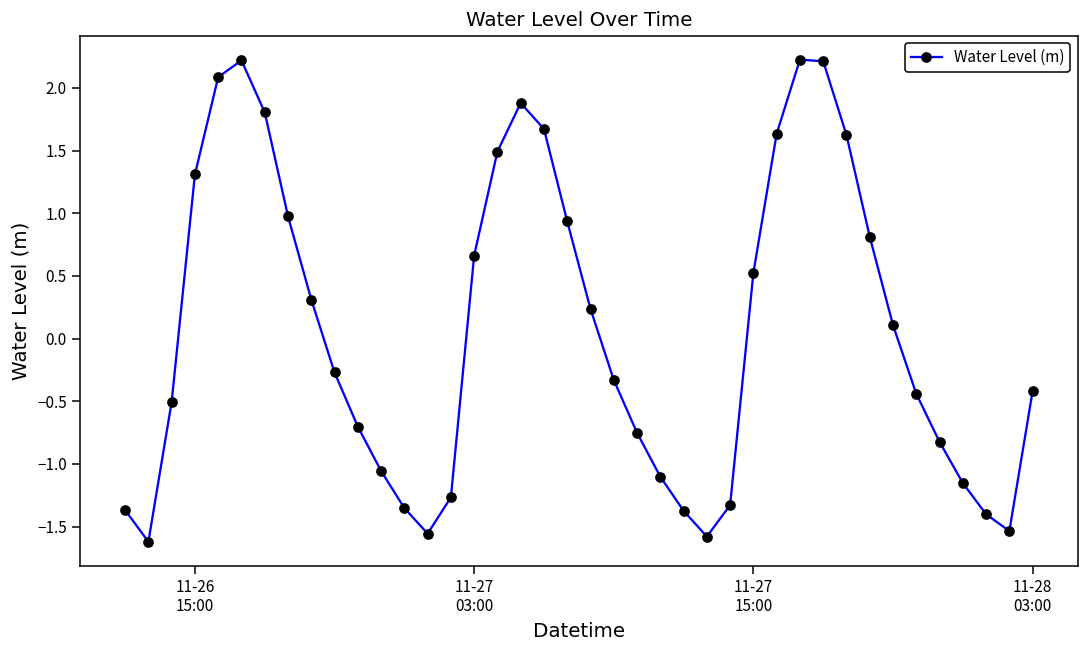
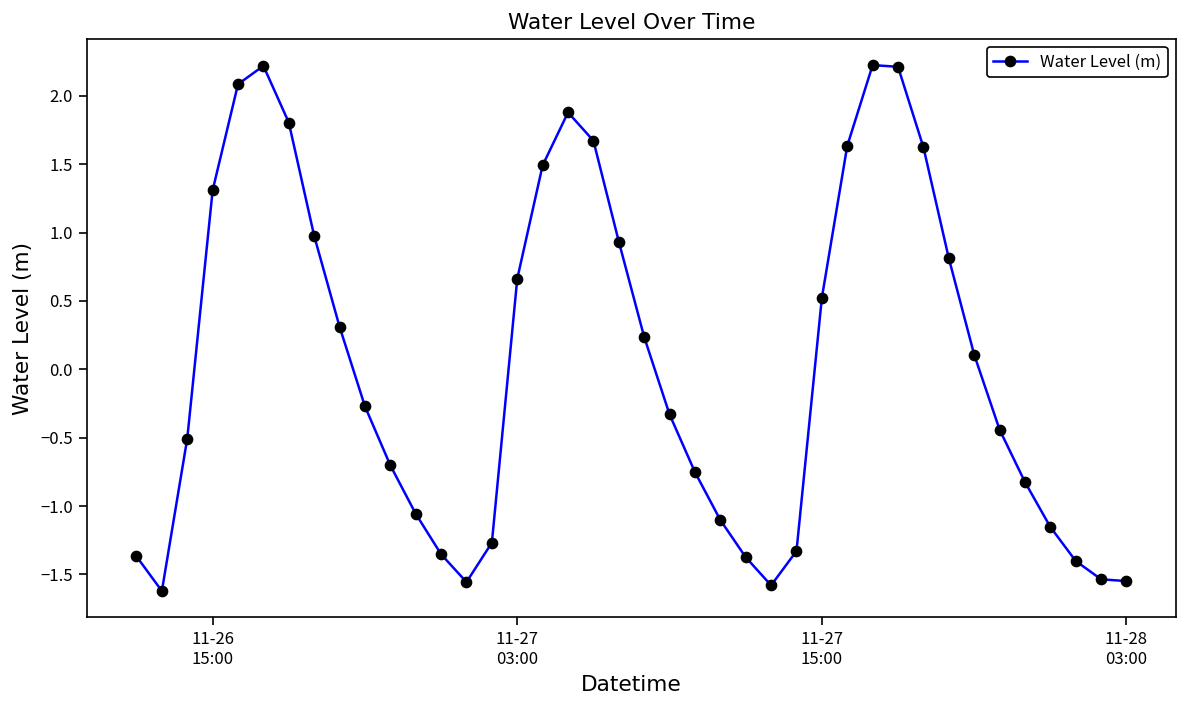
11-28 03:00: -0.42 -> -1.55
